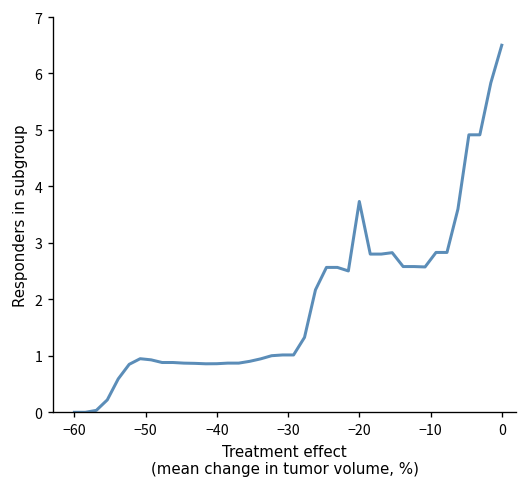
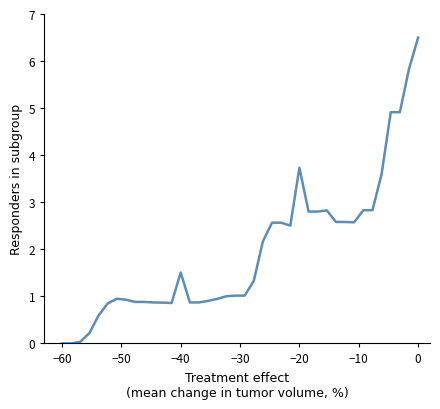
−40: 0.9 -> 1.5
